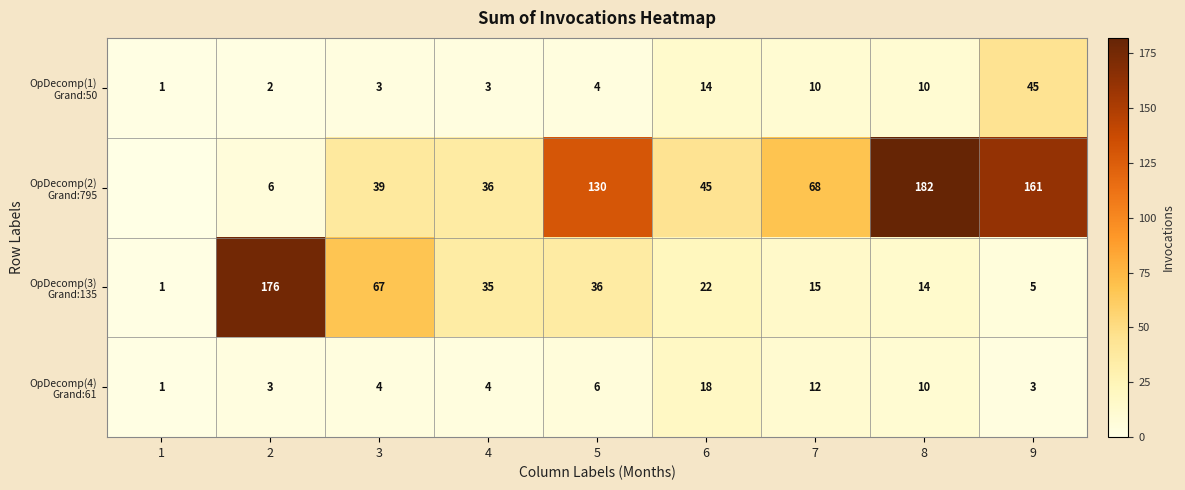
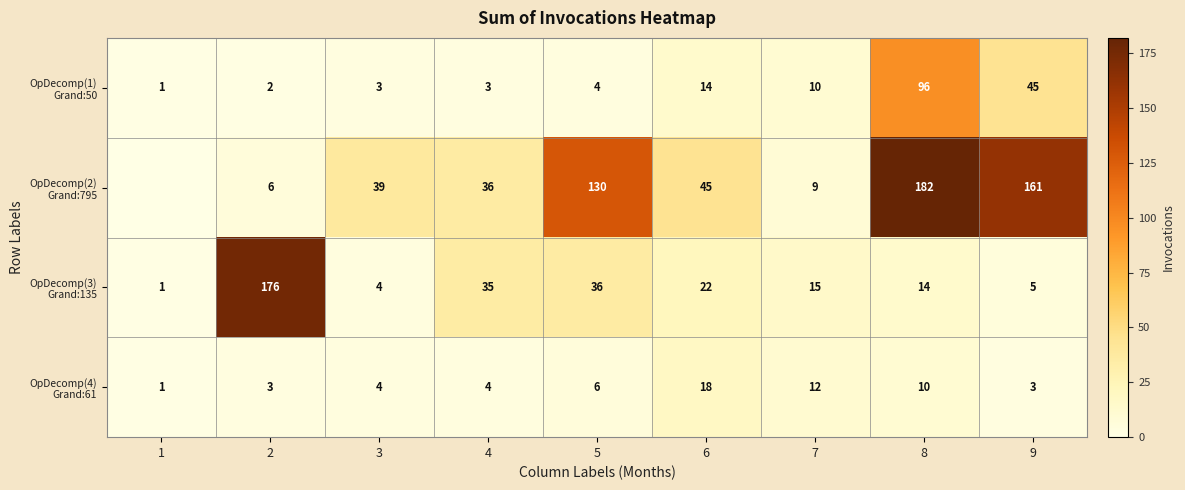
OpDecomp(1) Grand:50, 8: 10 -> 96
OpDecomp(2) Grand:795, 7: 68 -> 9
OpDecomp(3) Grand:135, 3: 67 -> 4
